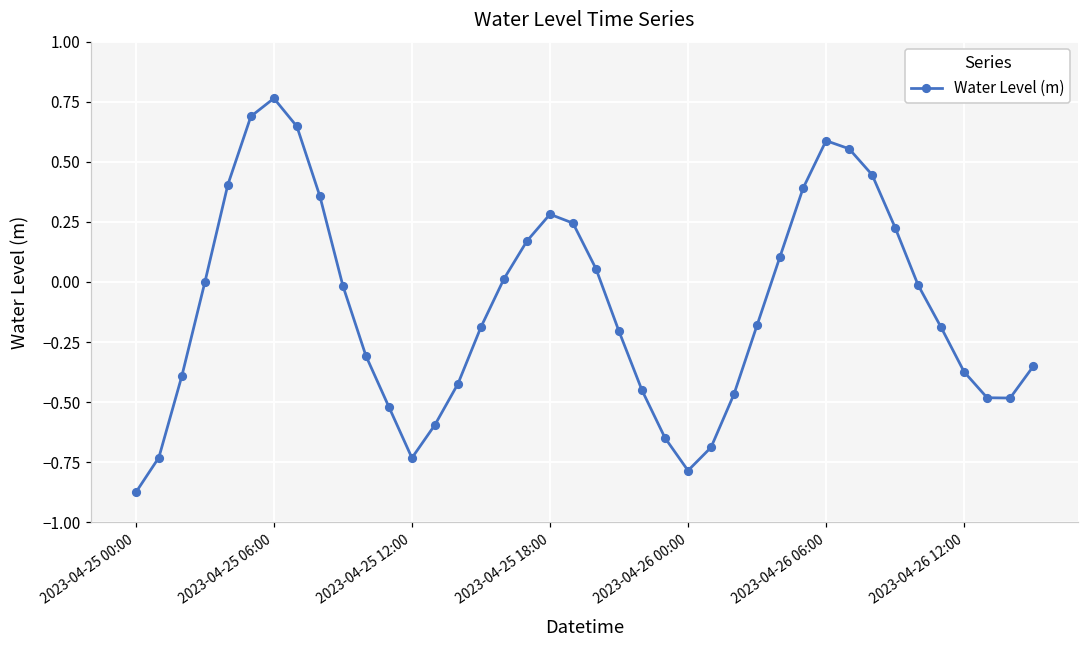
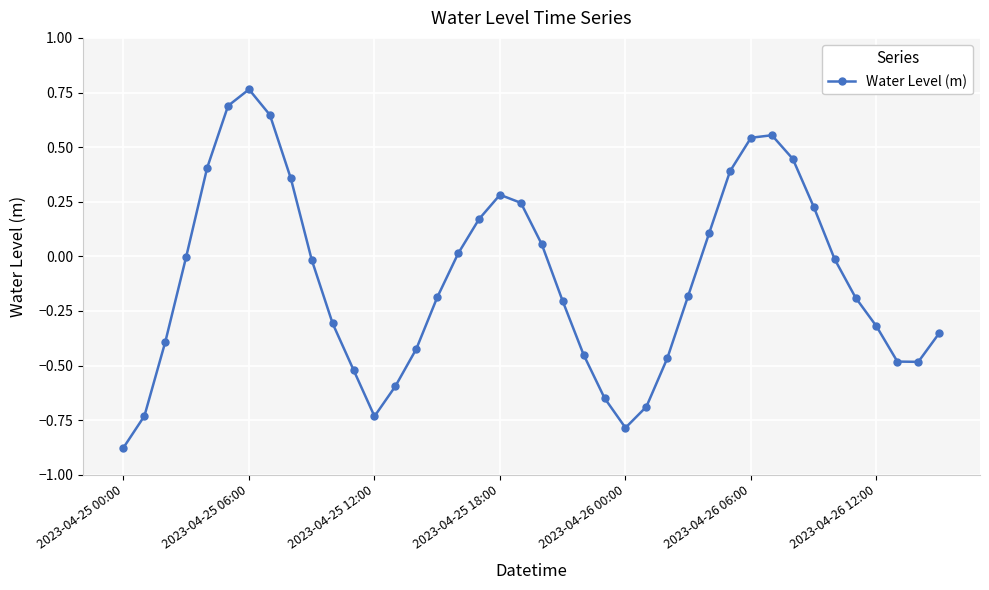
2023-04-26 06:00: 0.59 -> 0.54
2023-04-26 12:00: -0.37 -> -0.32
